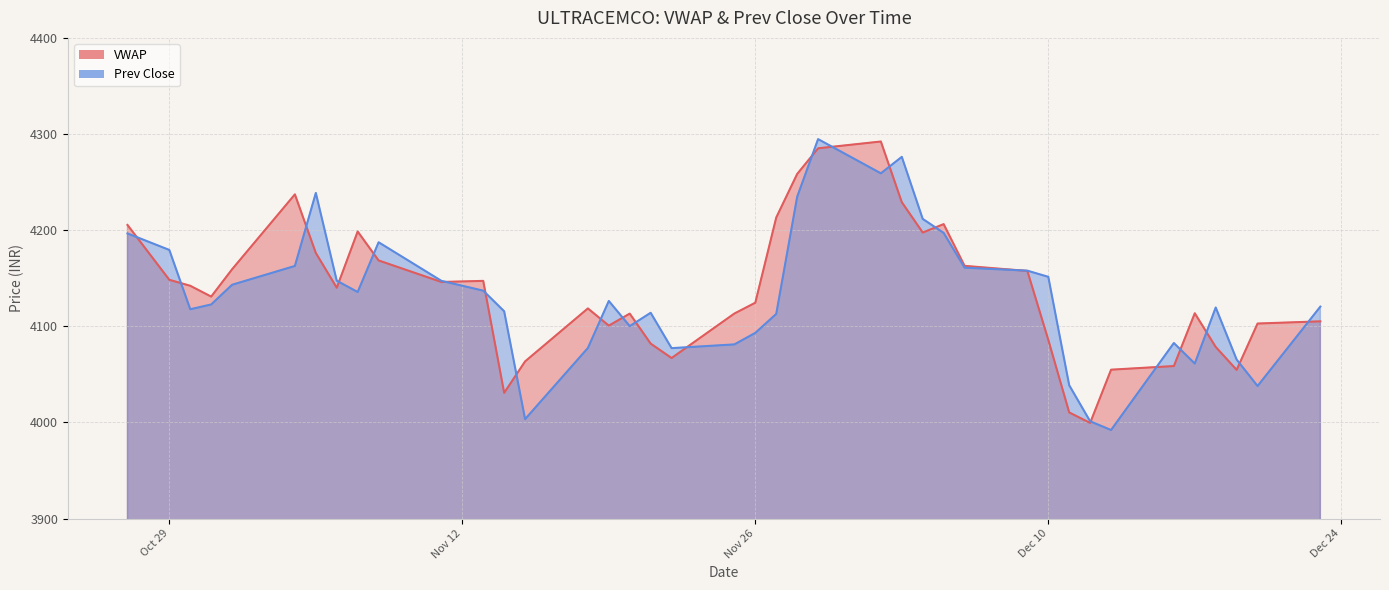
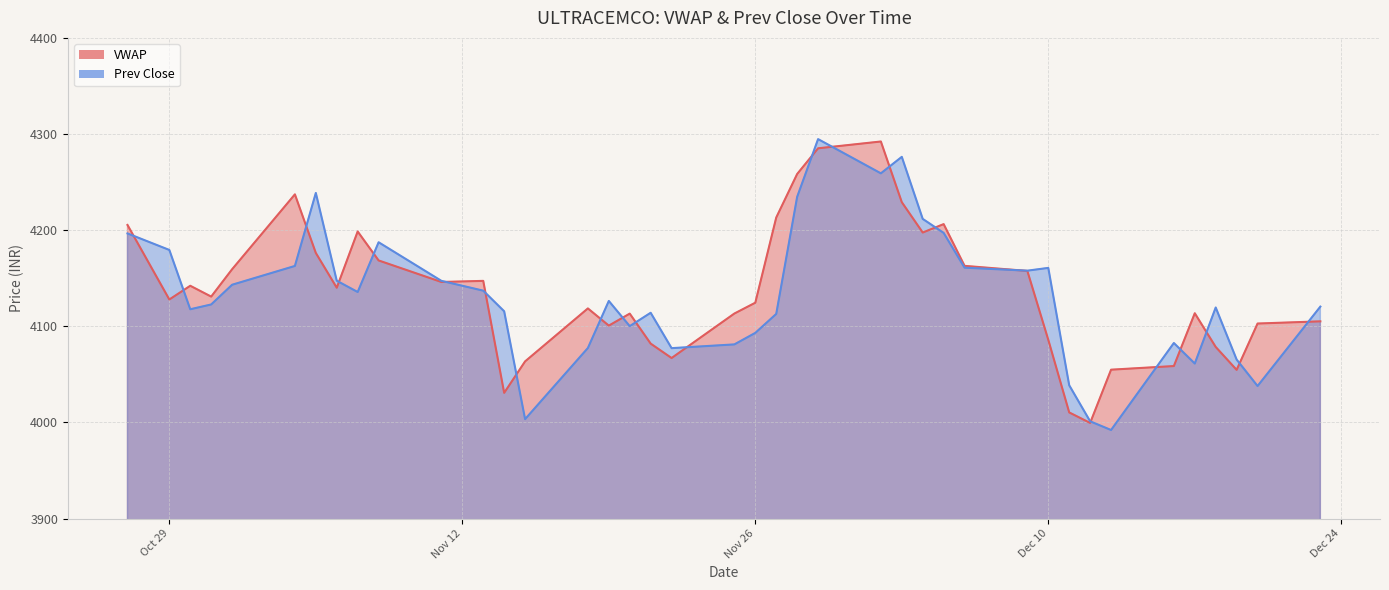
VWAP, Oct 29: 4150 -> 4130
Prev Close, Dec 10: 4150 -> 4160
